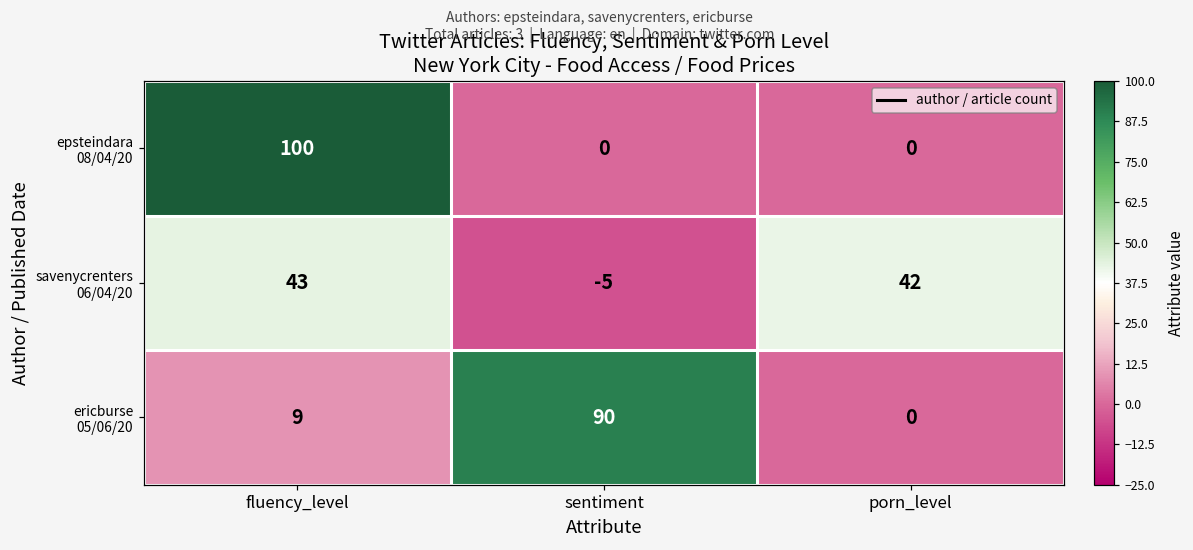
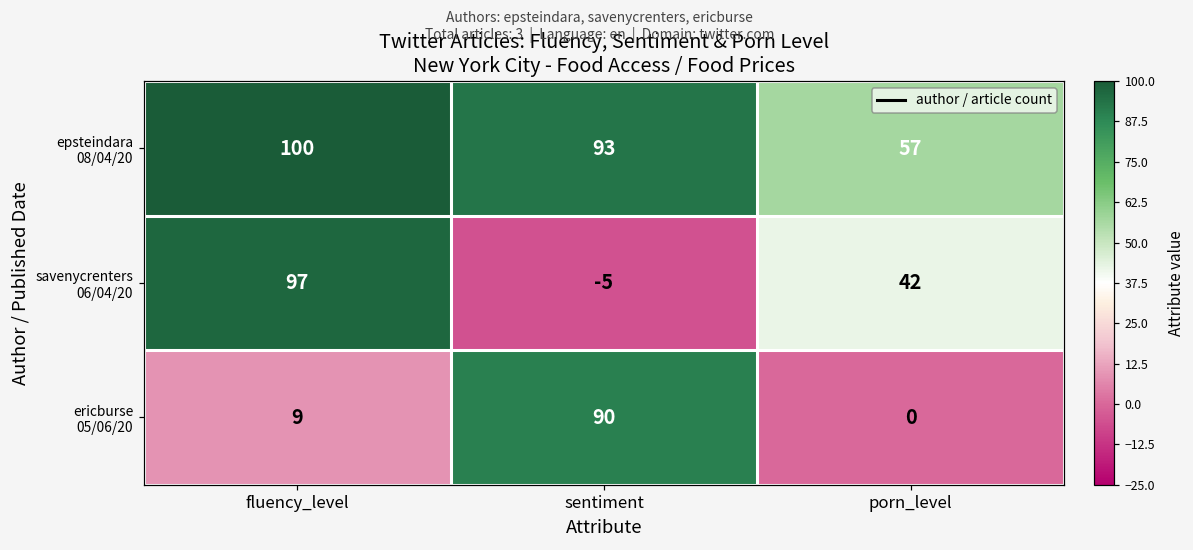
epsteindara 08/04/20, sentiment: 0 -> 93
epsteindara 08/04/20, porn_level: 0 -> 57
savenycrenters 06/04/20, fluency_level: 43 -> 97
